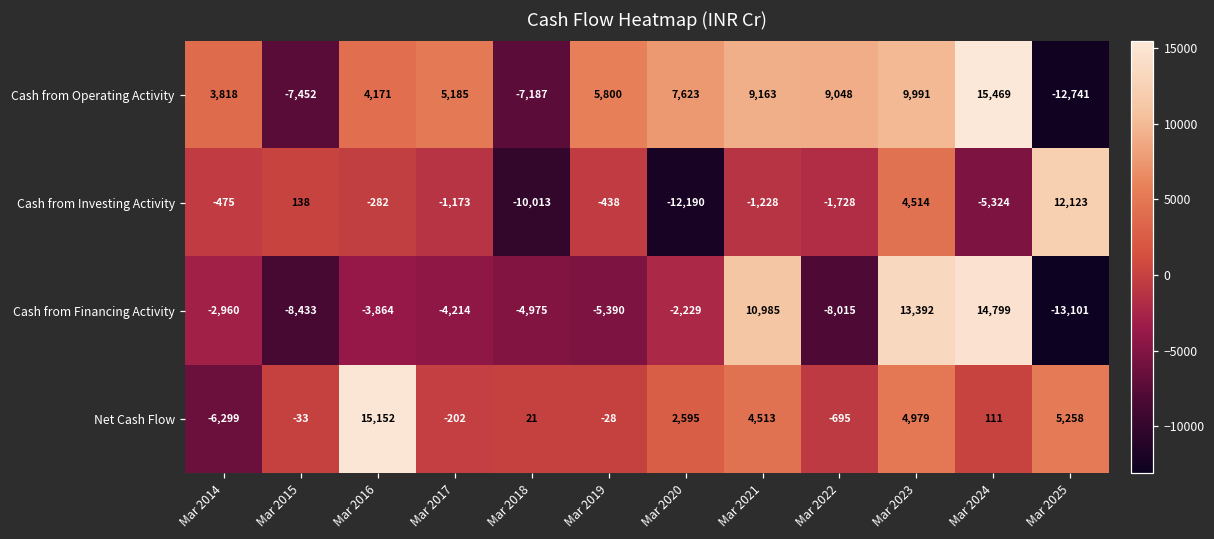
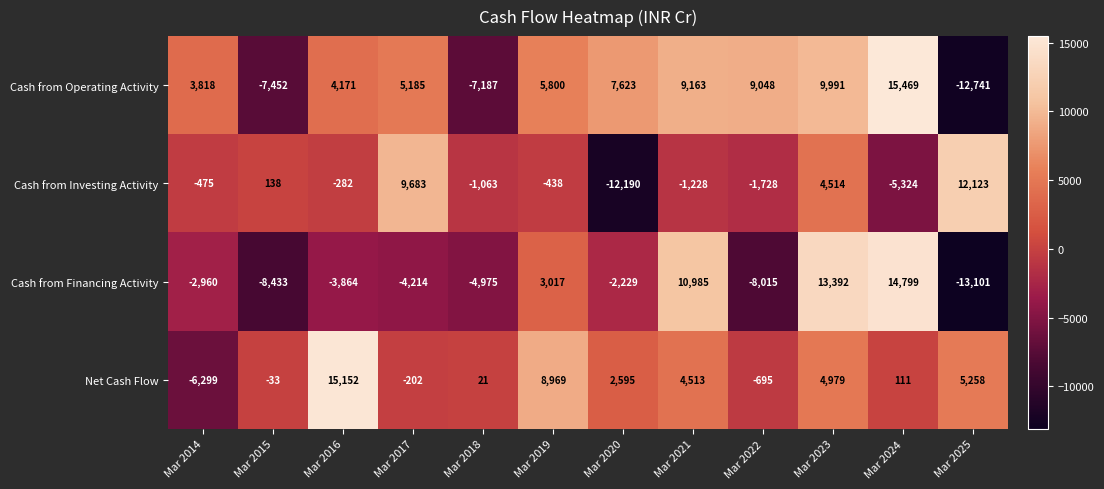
Cash from Investing Activity, Mar 2017: -1,173 -> 9,683
Cash from Investing Activity, Mar 2018: -10,013 -> -1,063
Cash from Financing Activity, Mar 2019: -5,390 -> 3,017
Net Cash Flow, Mar 2019: -28 -> 8,969
